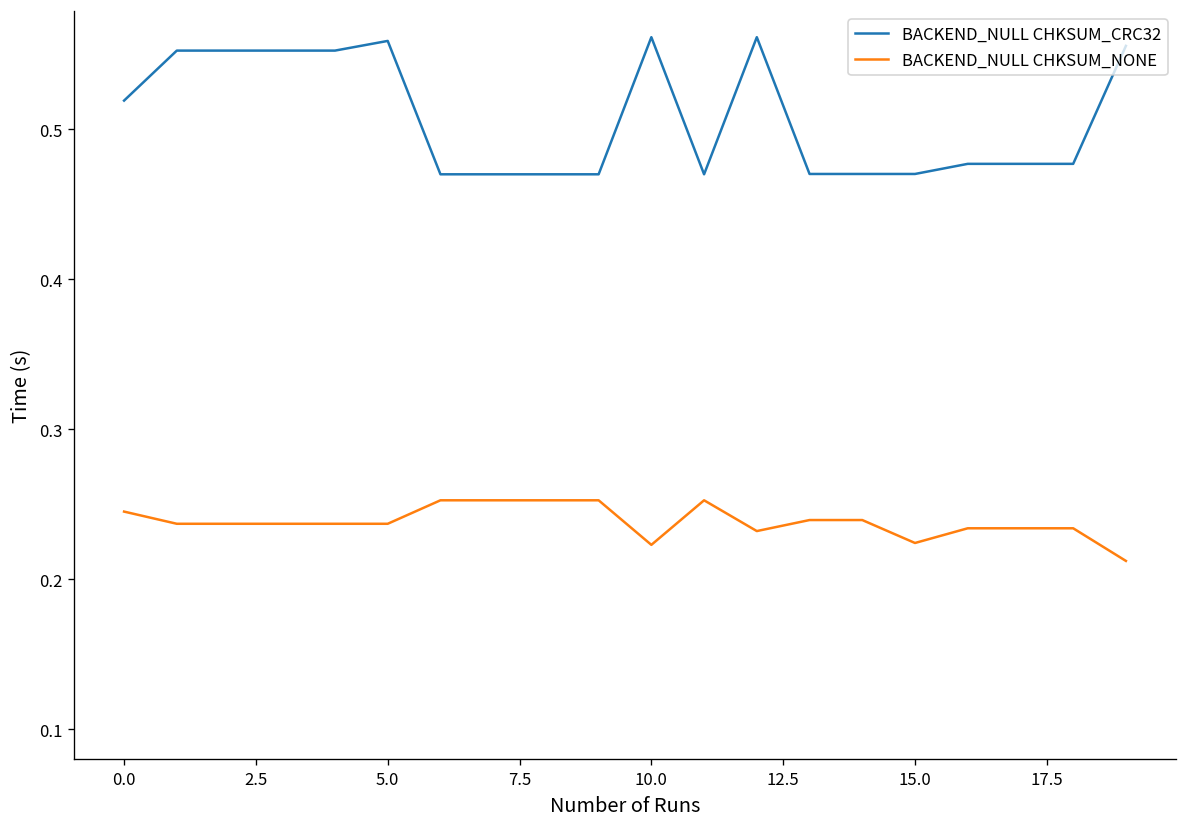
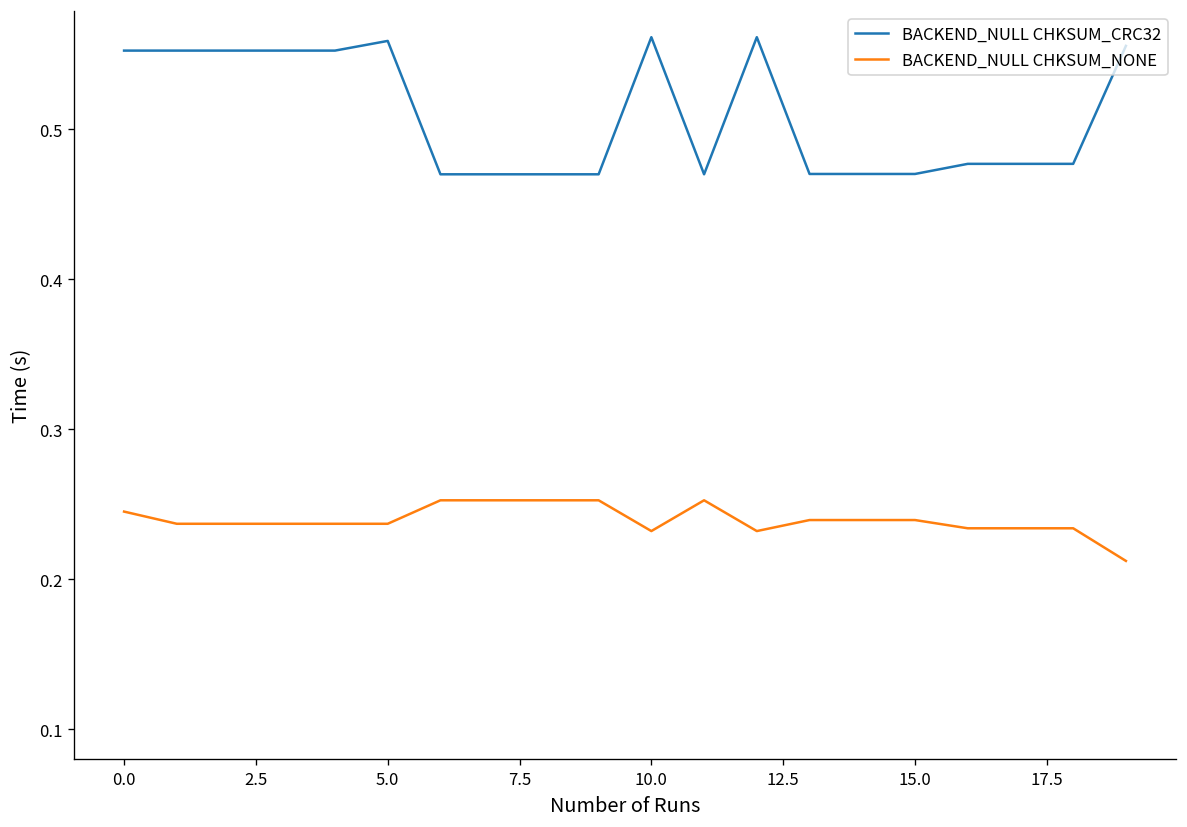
BACKEND_NULL CHKSUM_CRC32, 0.0: 0.519 -> 0.552
BACKEND_NULL CHKSUM_NONE, 10.0: 0.223 -> 0.232
BACKEND_NULL CHKSUM_NONE, 15.0: 0.224 -> 0.240
